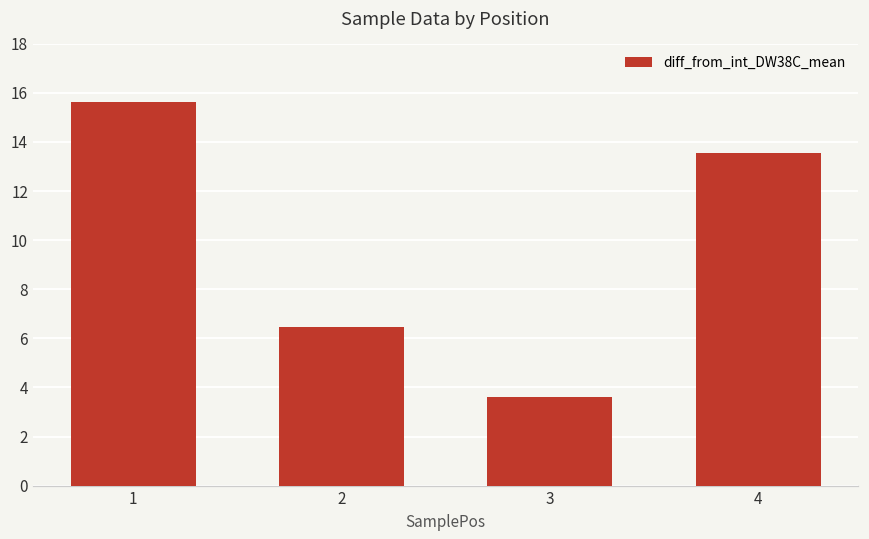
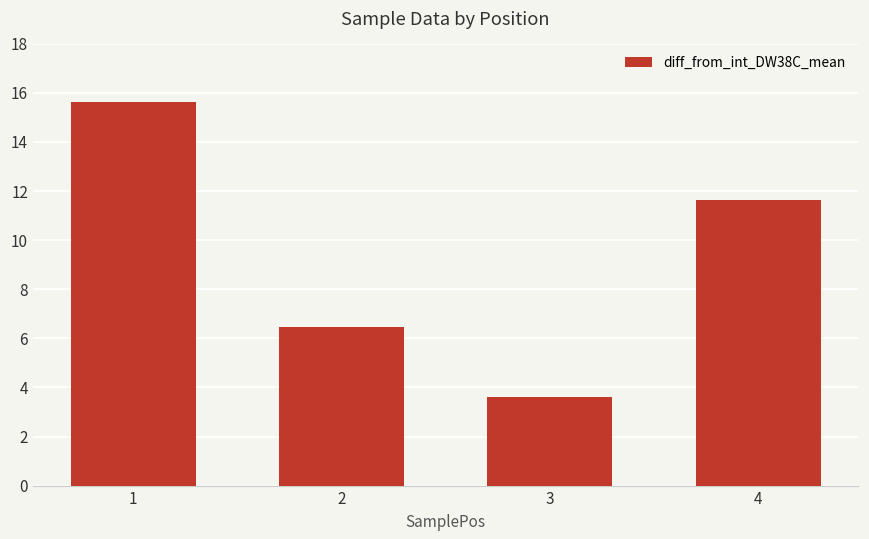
4: 13.5 -> 11.6
